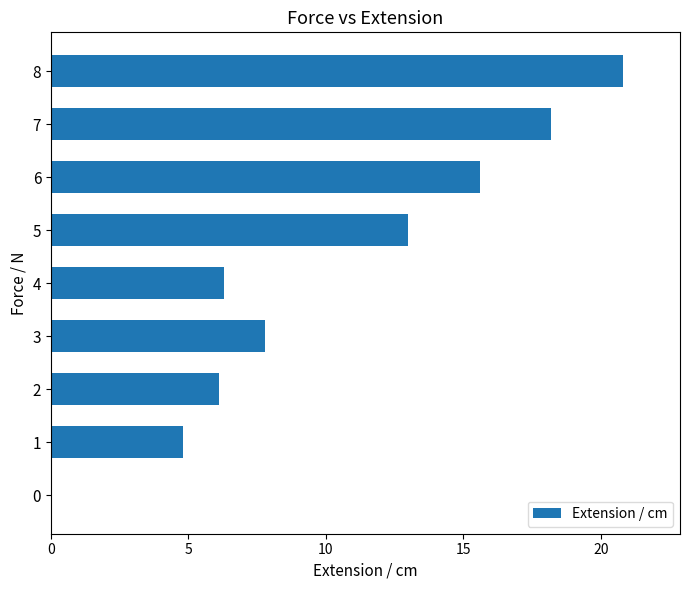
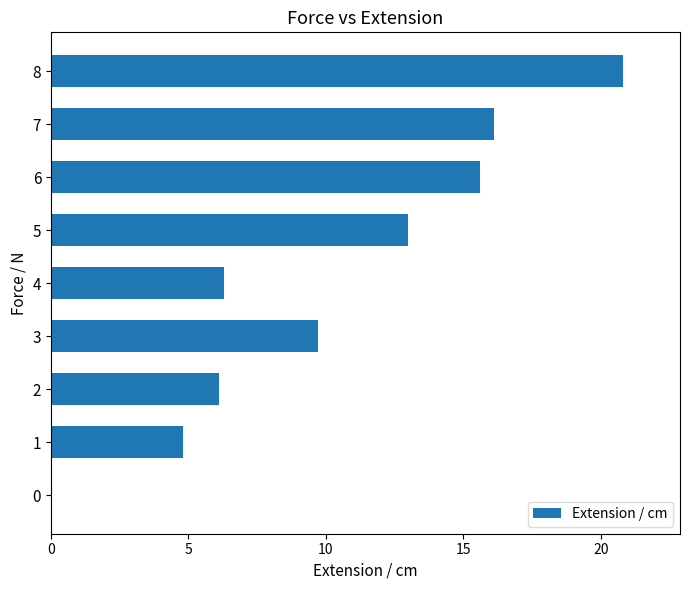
7: 18.2 -> 16.1
3: 7.8 -> 9.7
